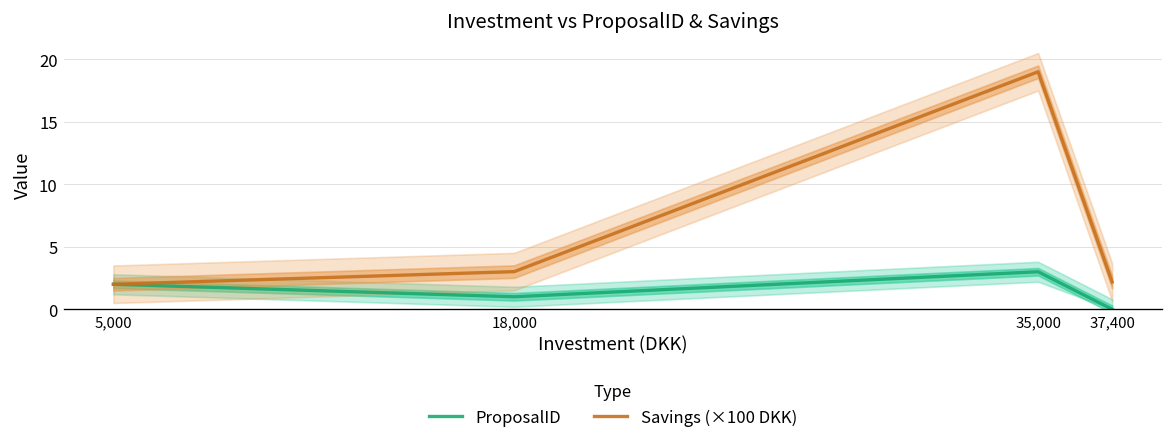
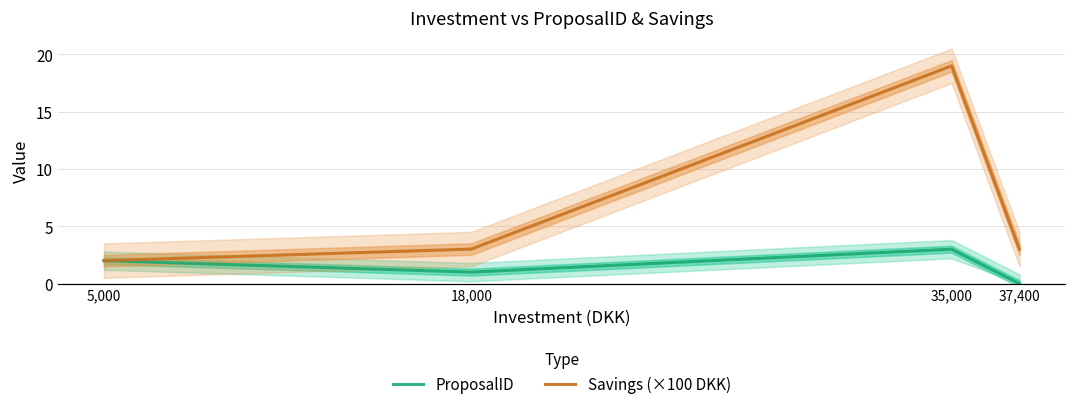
Savings (×100 DKK), 37,400: 2.2 -> 3.0
